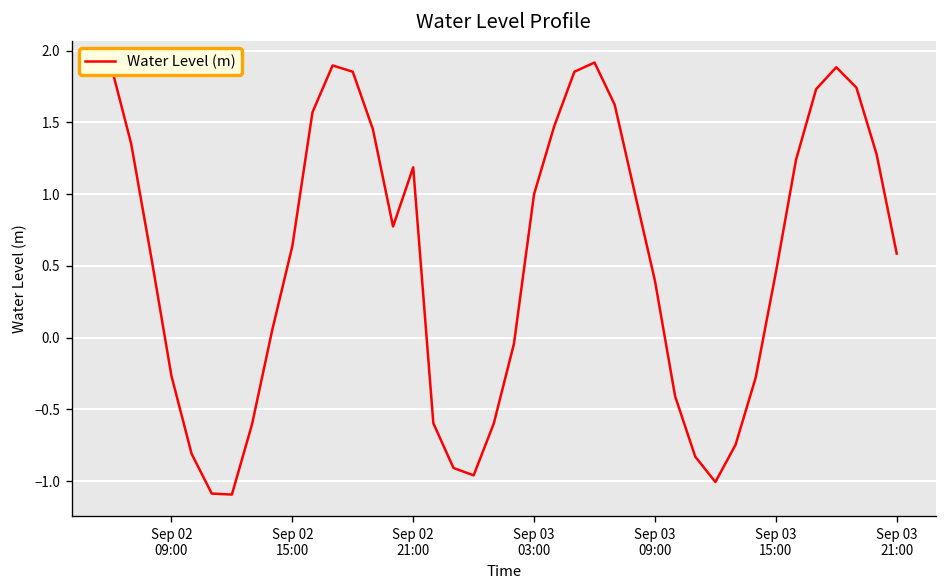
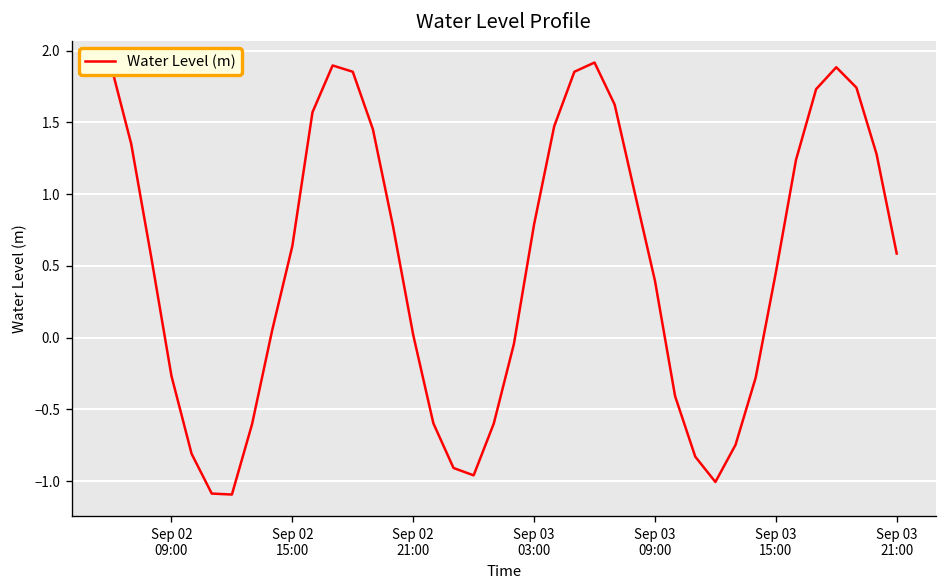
Sep 02 21:00: 1.19 -> 0.02
Sep 03 03:00: 1.00 -> 0.79
